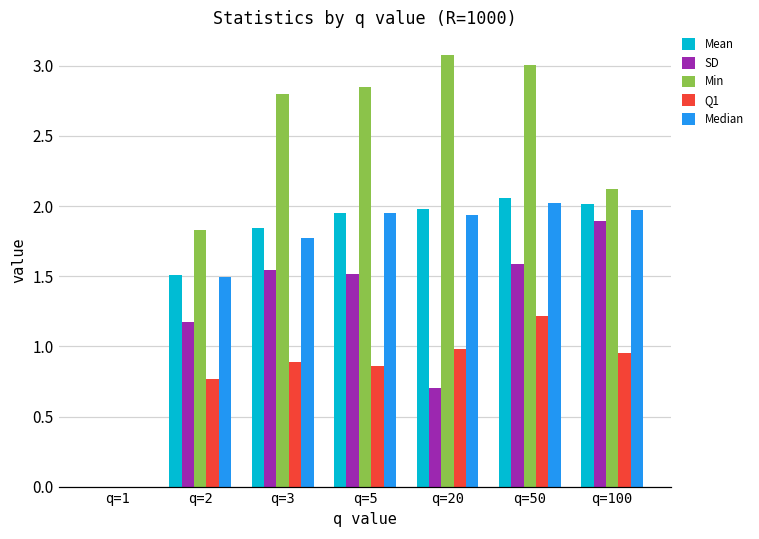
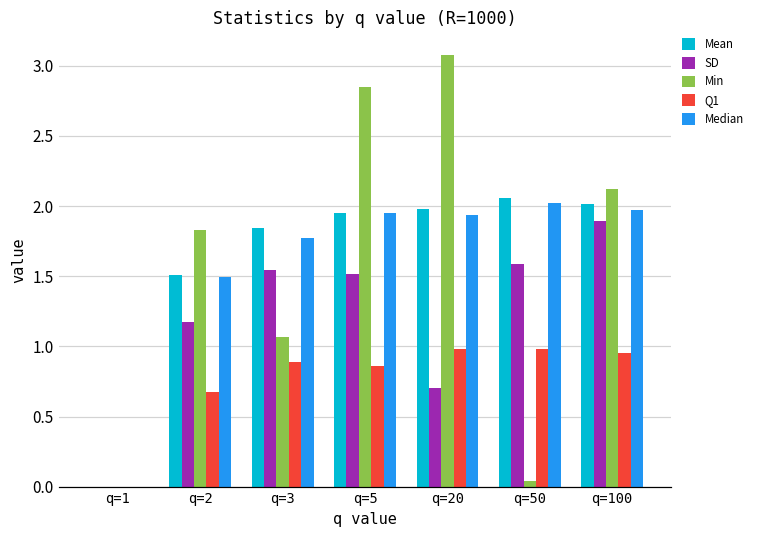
Q1, q=2: 0.77 -> 0.67
Min, q=3: 2.80 -> 1.07
Min, q=50: 3.00 -> 0.04
Q1, q=50: 1.22 -> 0.98
